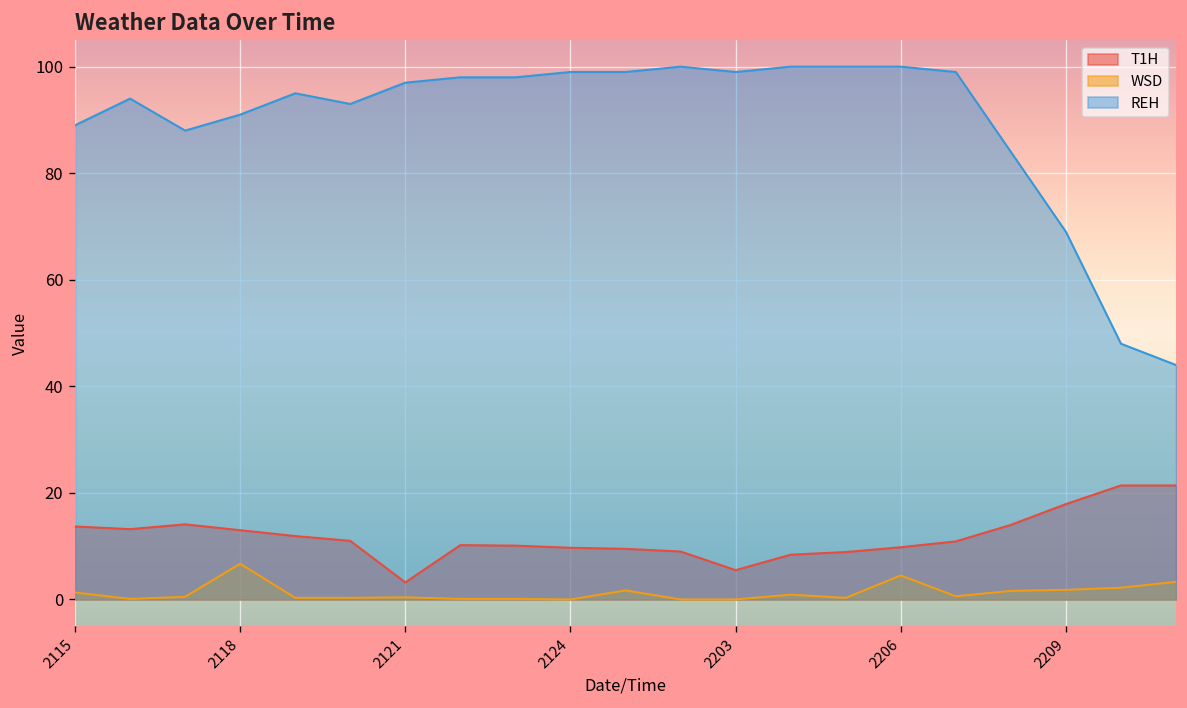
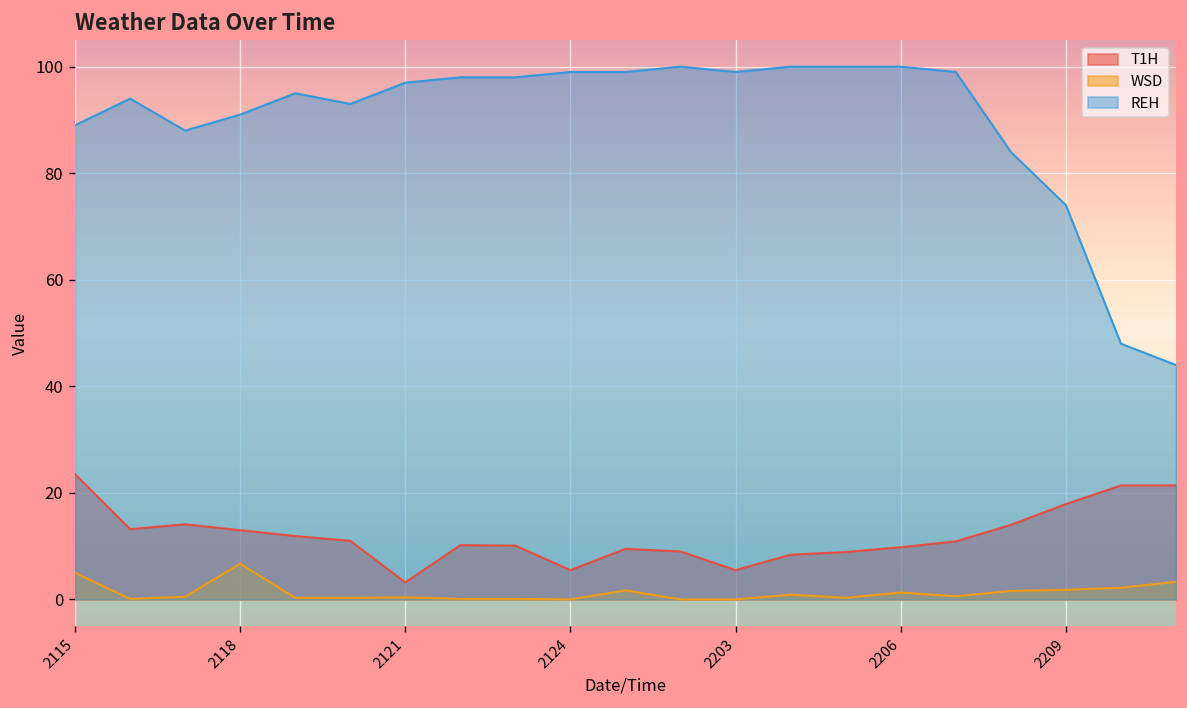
T1H, 2115: 14 -> 24
WSD, 2115: 1 -> 5
T1H, 2124: 10 -> 6
WSD, 2206: 5 -> 1
REH, 2209: 69 -> 74
